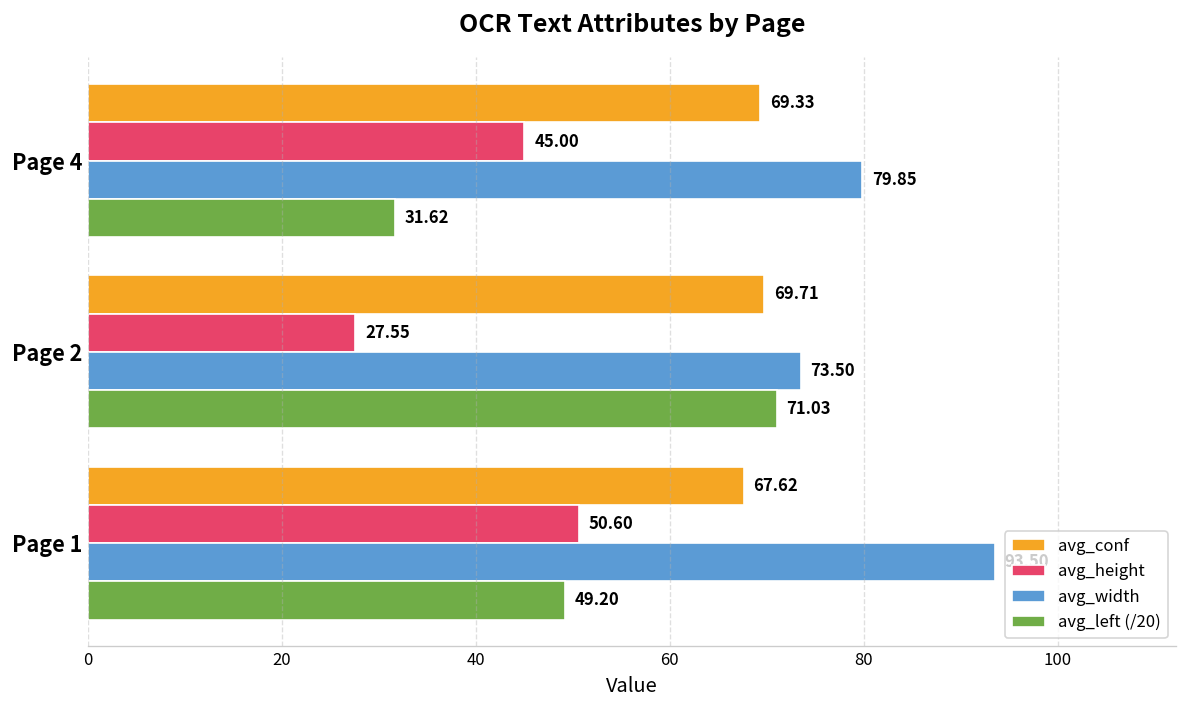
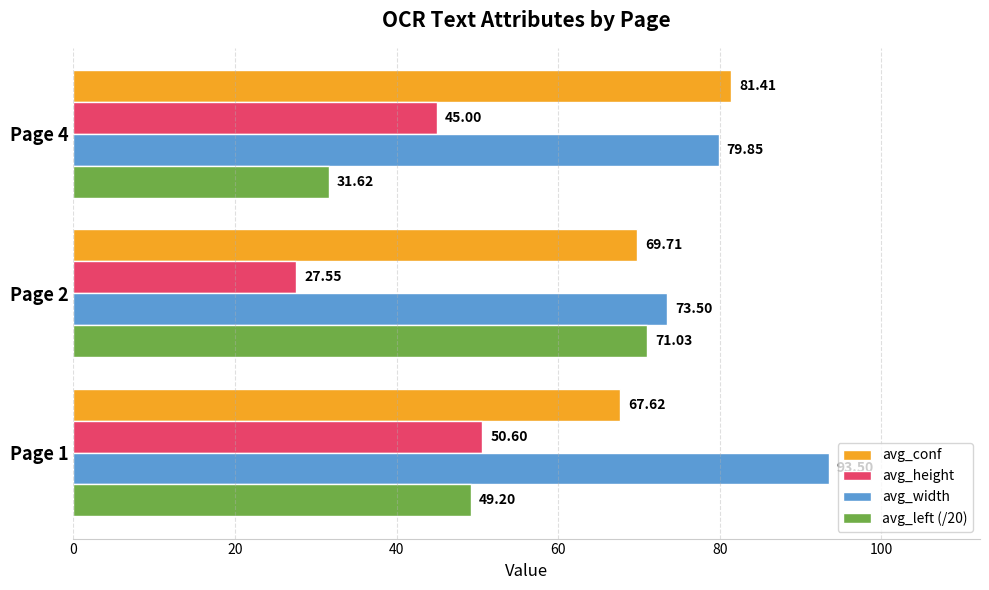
avg_conf, Page 4: 69.33 -> 81.41
